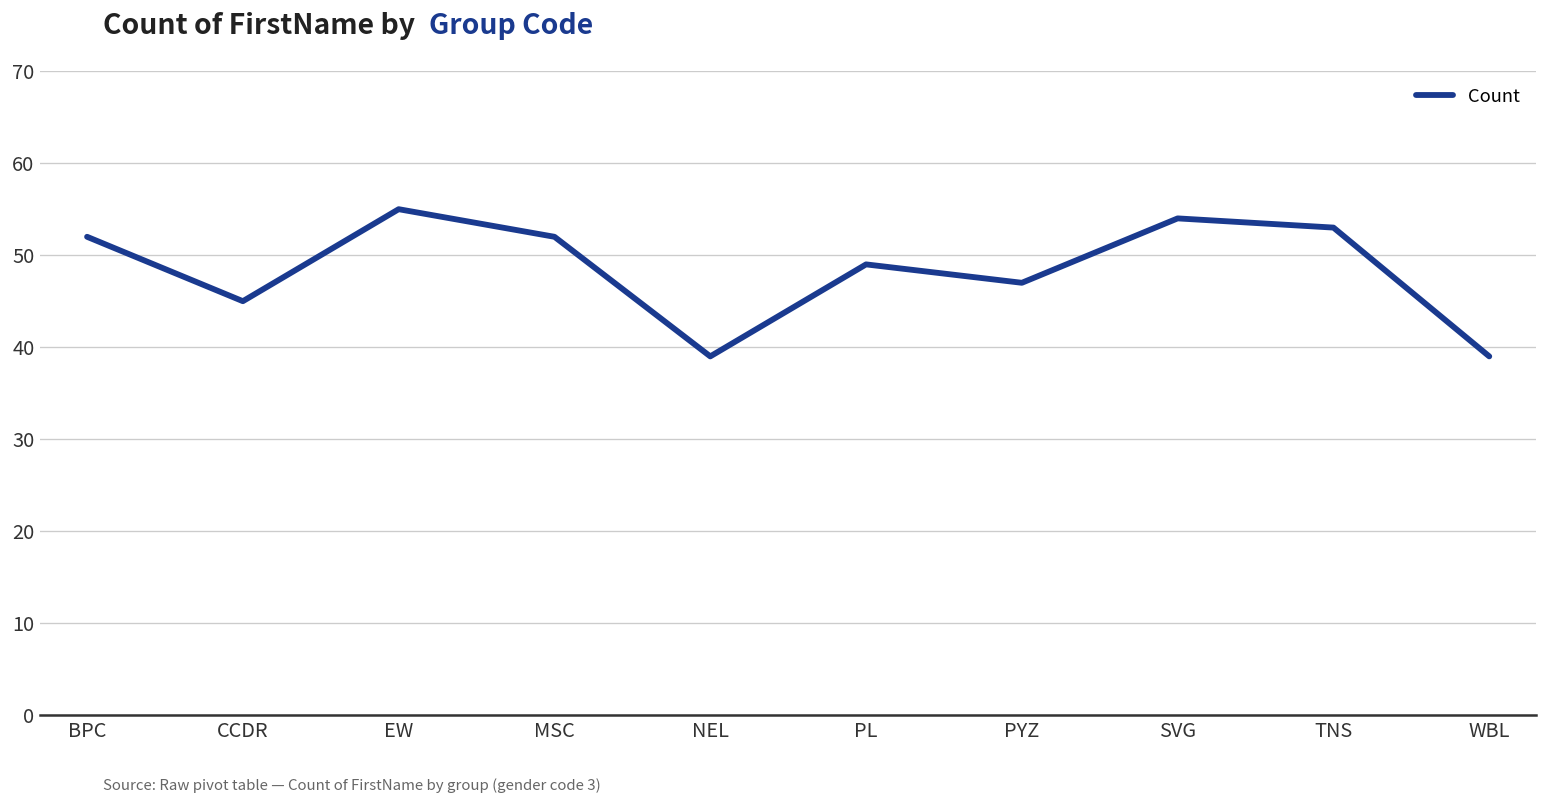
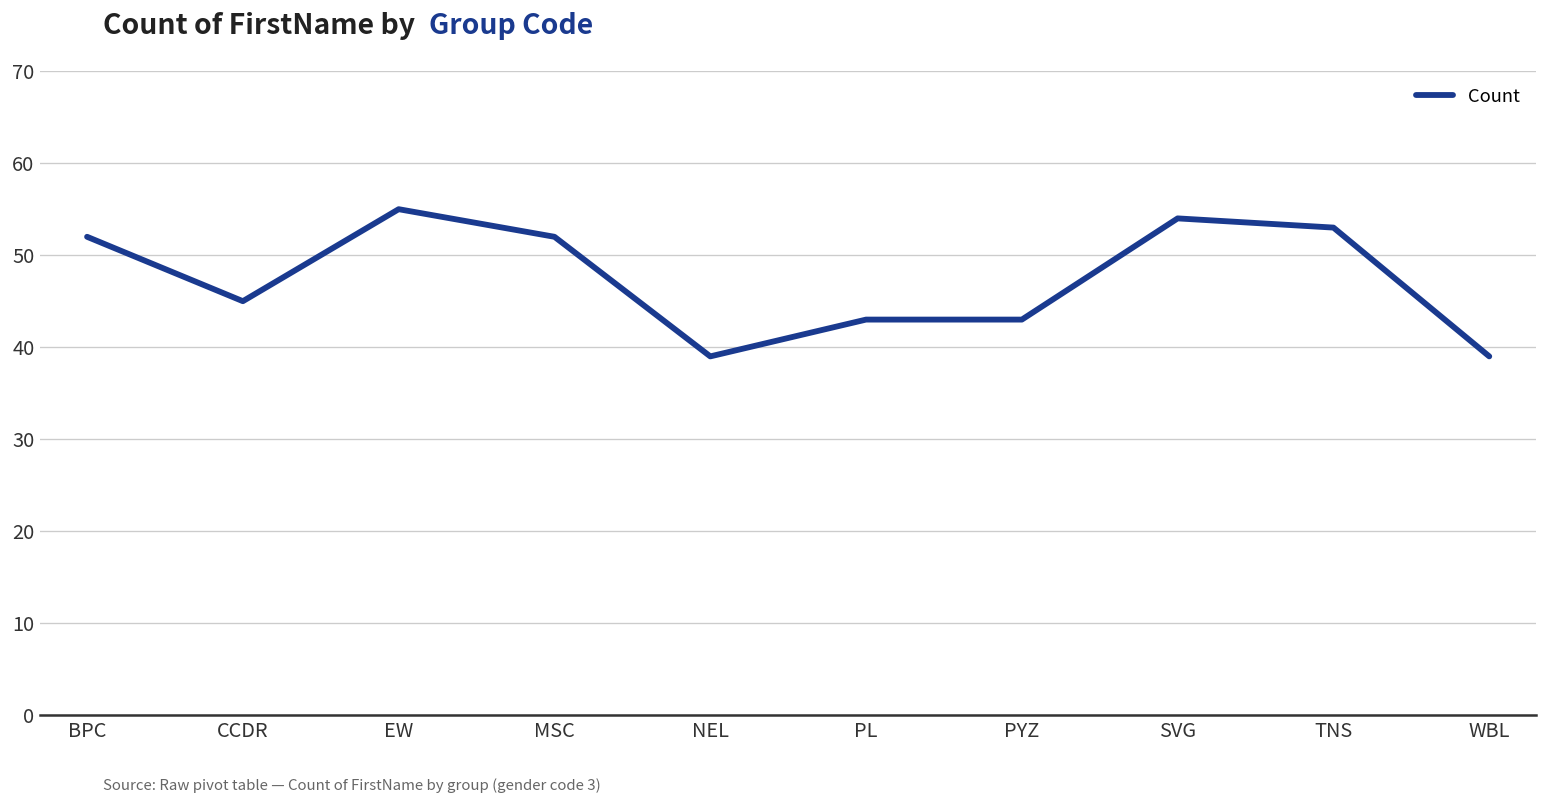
PL: 49 -> 43
PYZ: 47 -> 43
